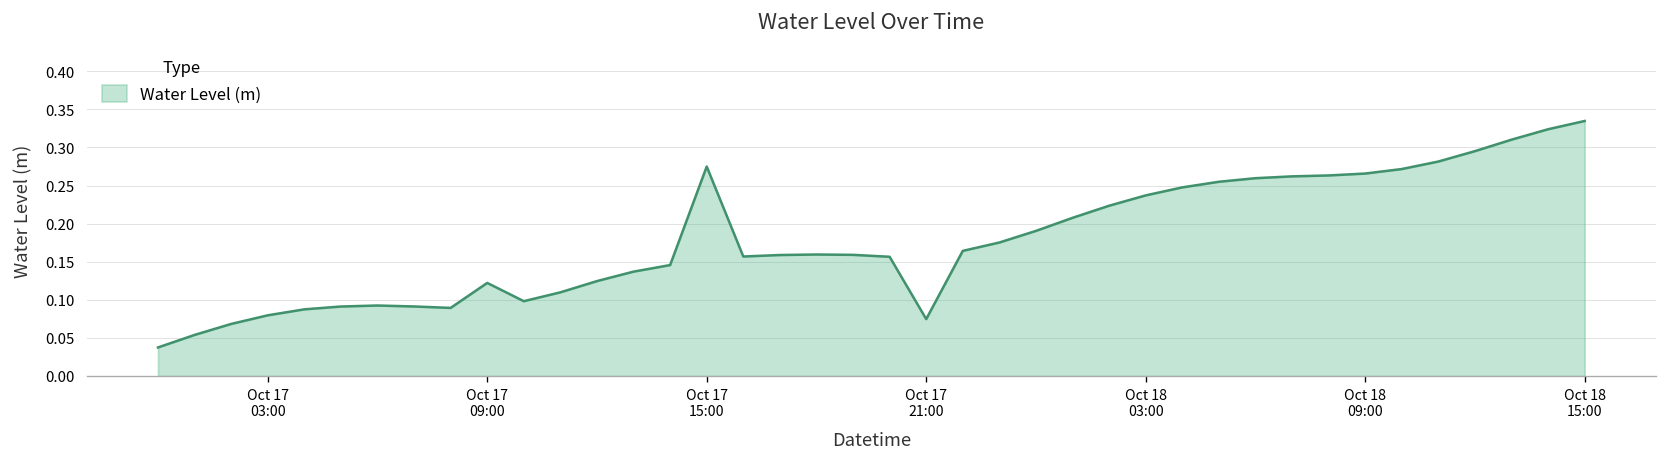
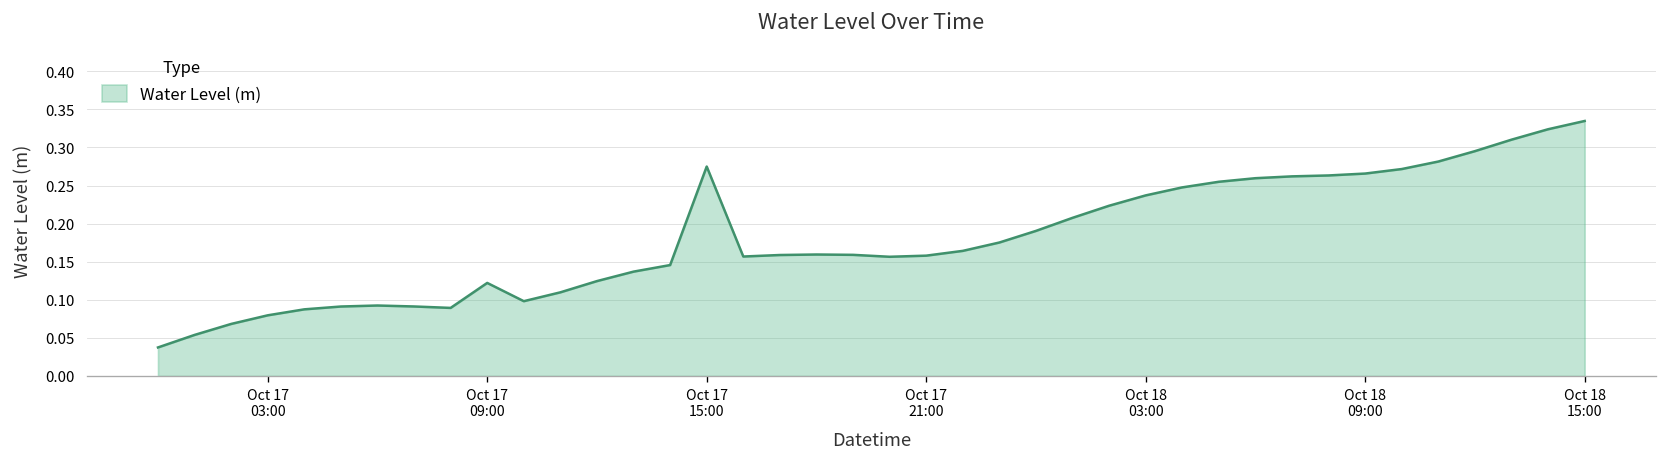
Oct 17 21:00: 0.07 -> 0.16
